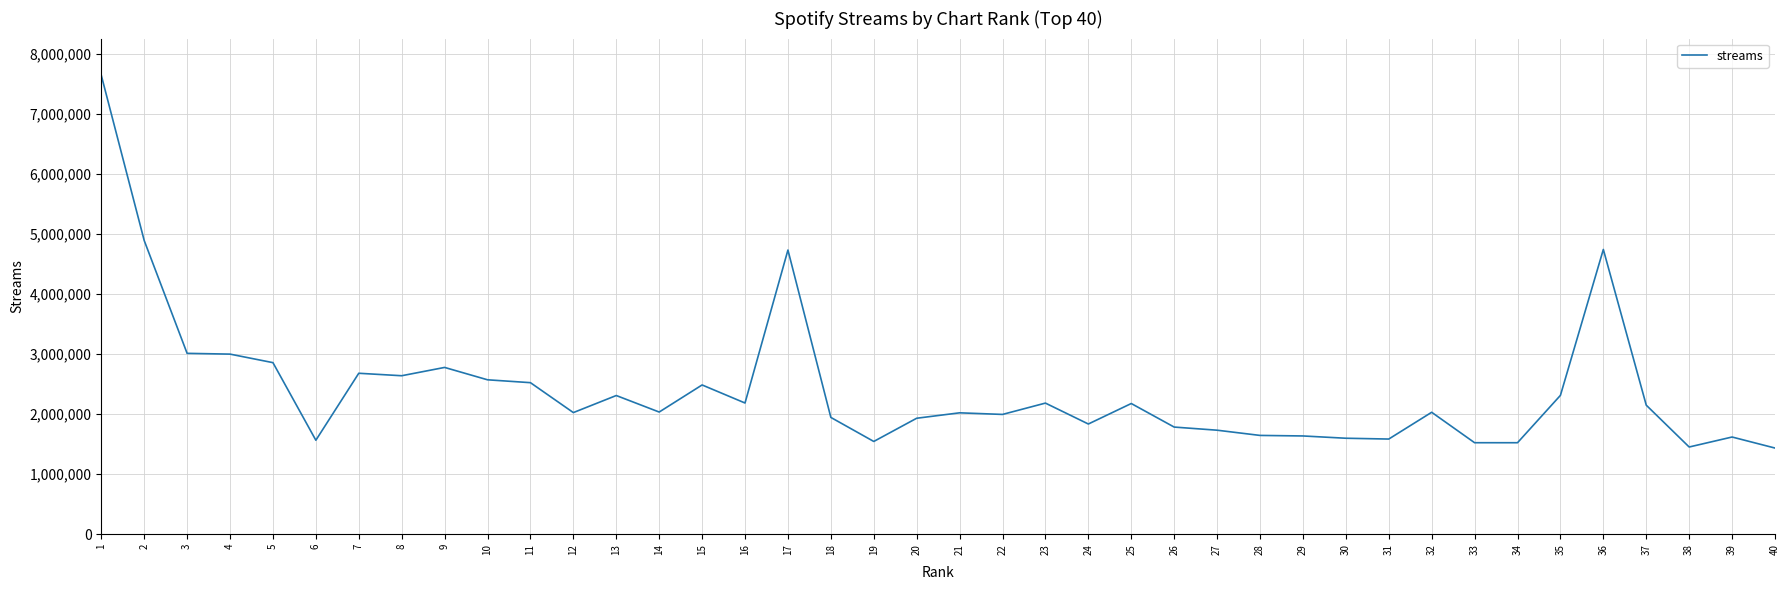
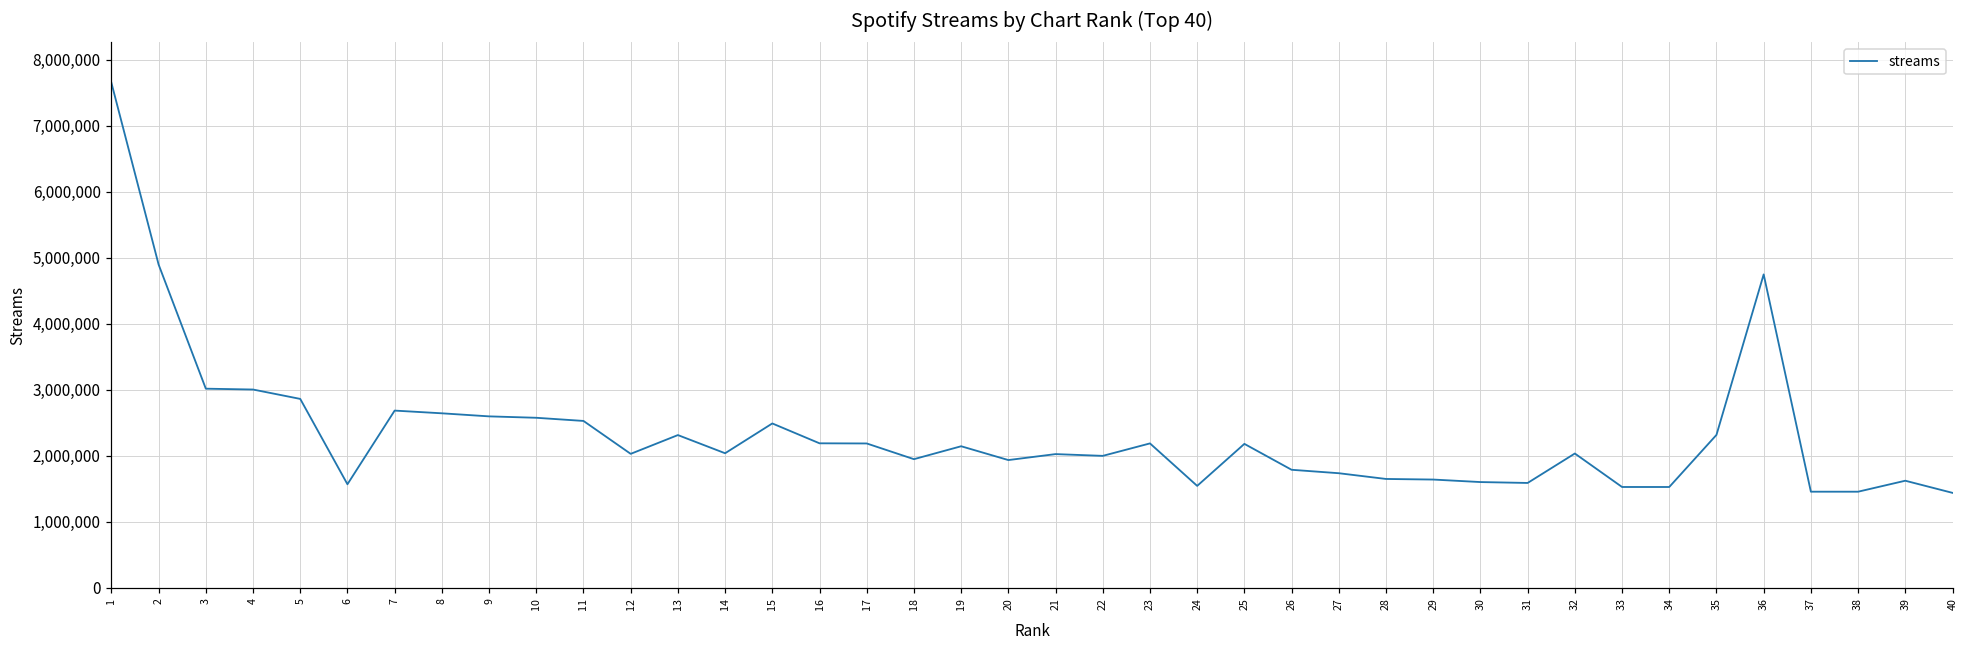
9: 2,800,000 -> 2,600,000
17: 4,700,000 -> 2,200,000
19: 1,500,000 -> 2,100,000
24: 1,800,000 -> 1,500,000
37: 2,100,000 -> 1,500,000
